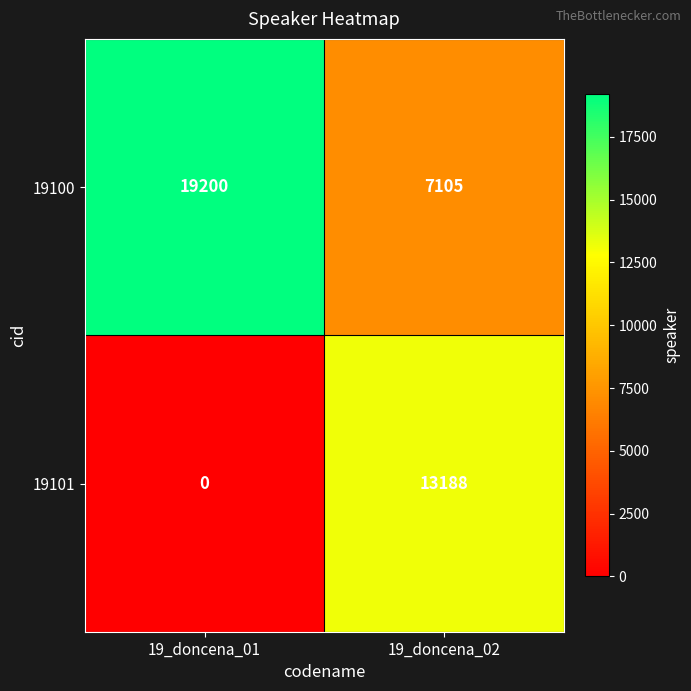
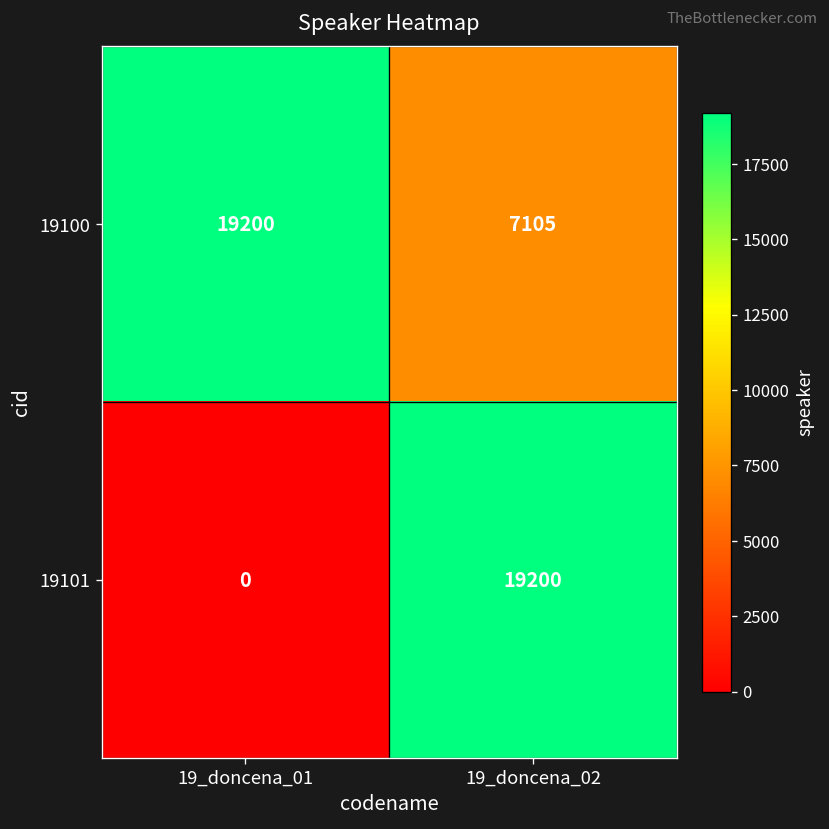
19101, 19_doncena_02: 13188 -> 19200
